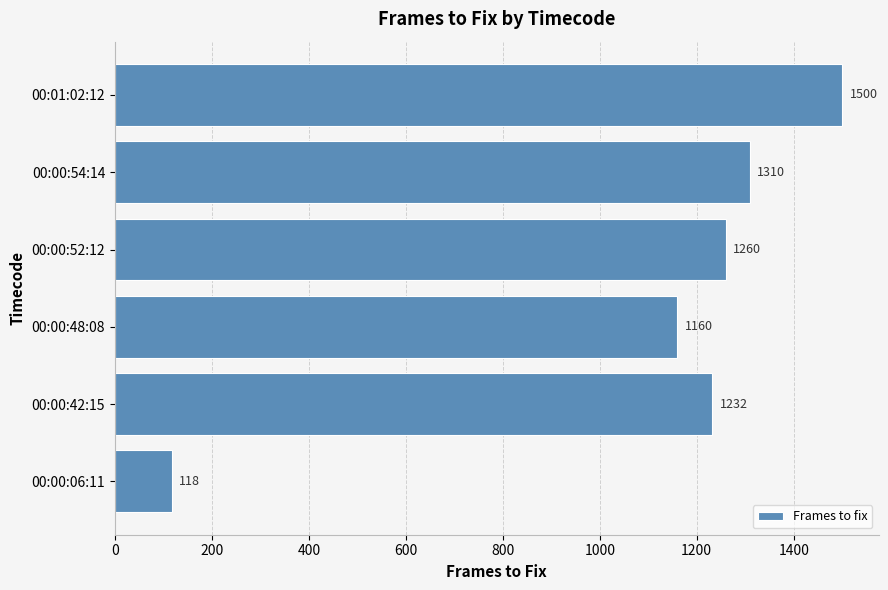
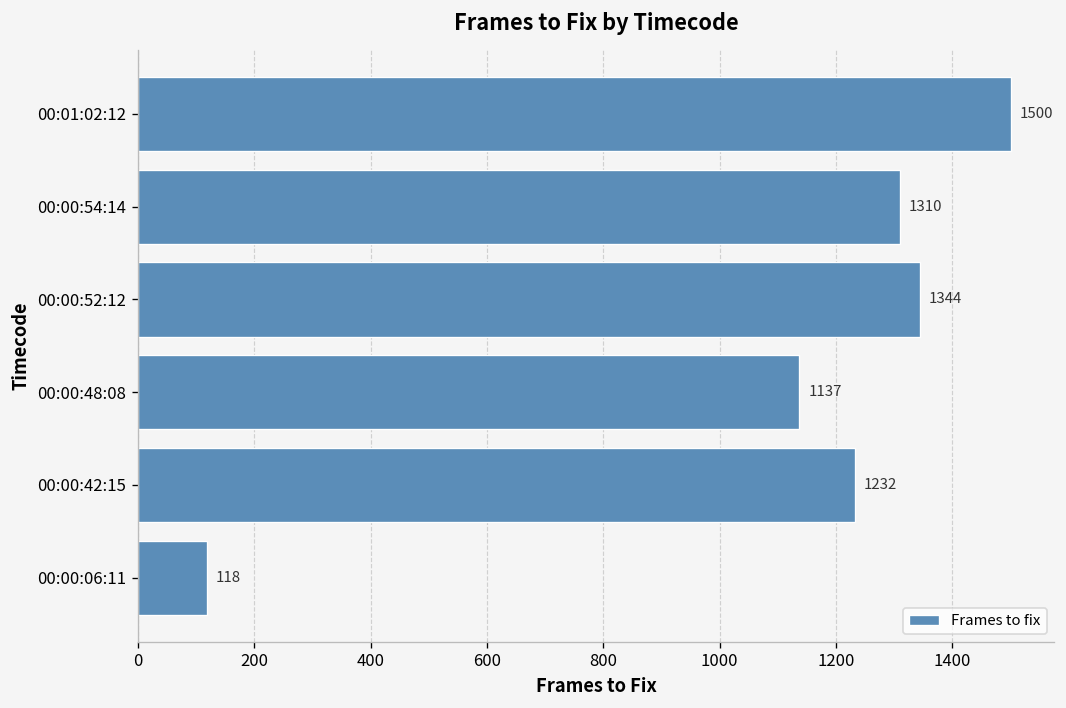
00:00:52:12: 1260 -> 1344
00:00:48:08: 1160 -> 1137
